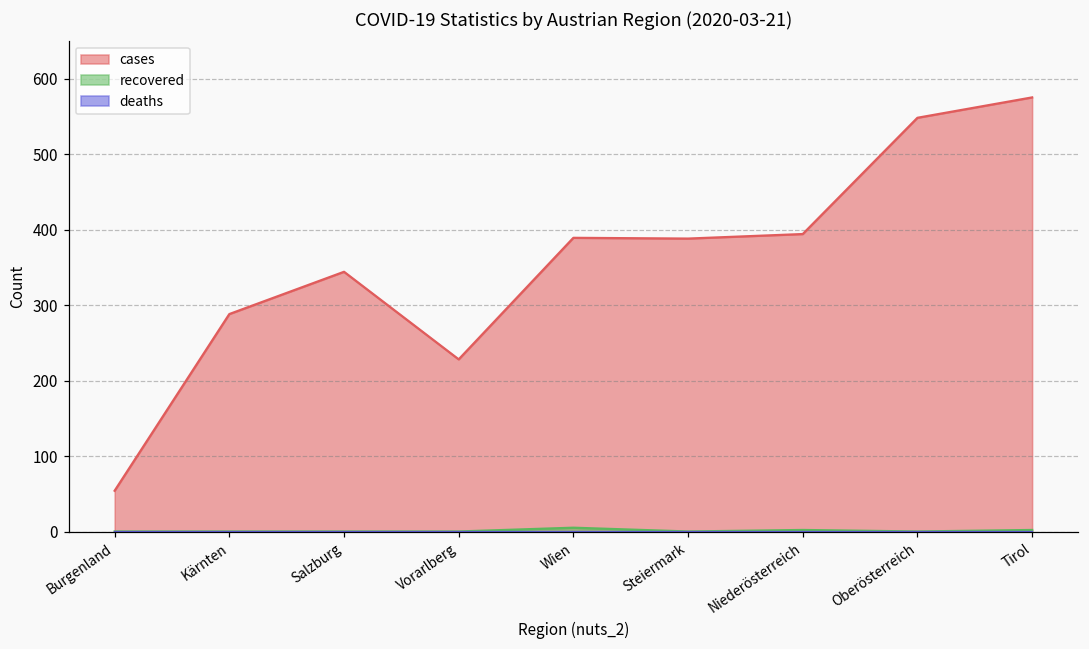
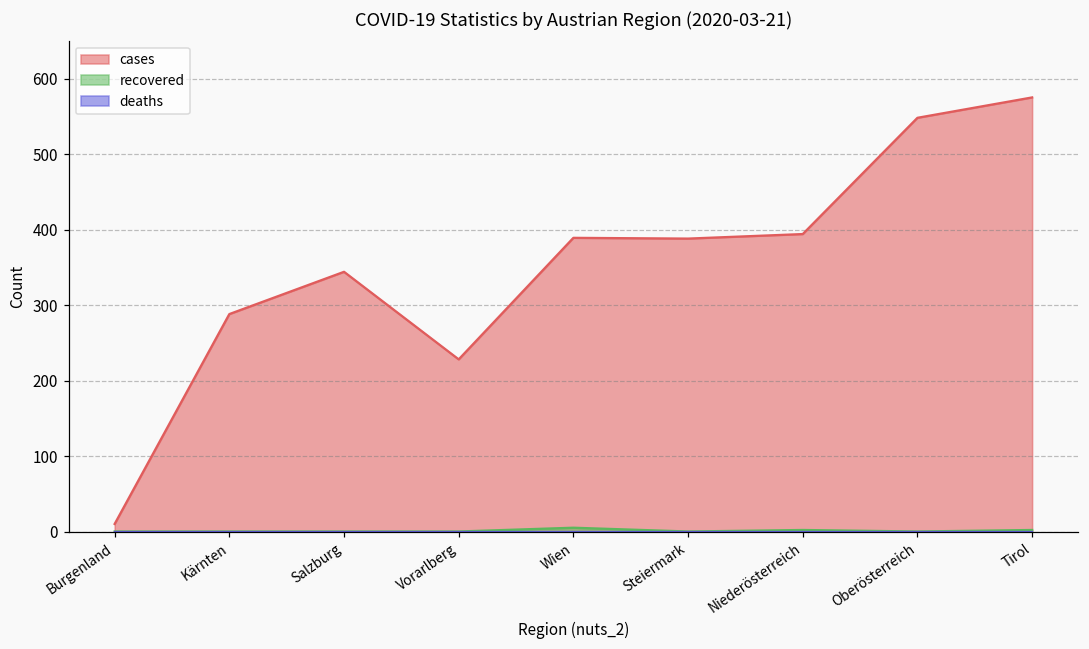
cases, Burgenland: 50 -> 10
